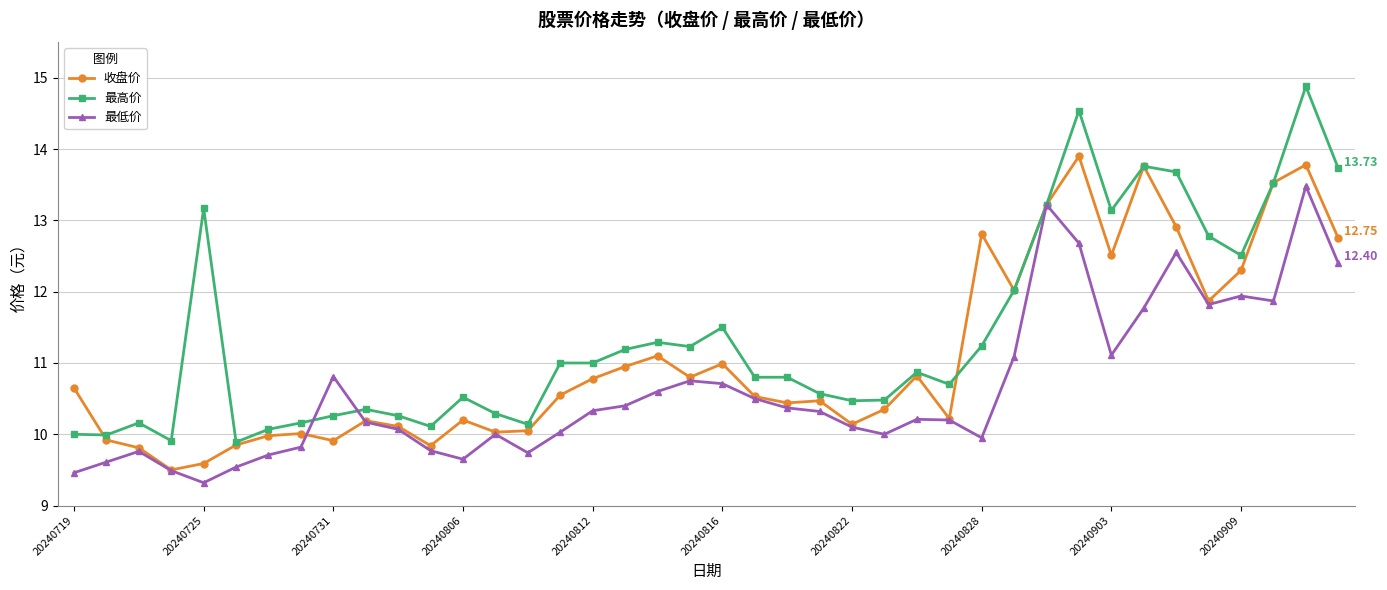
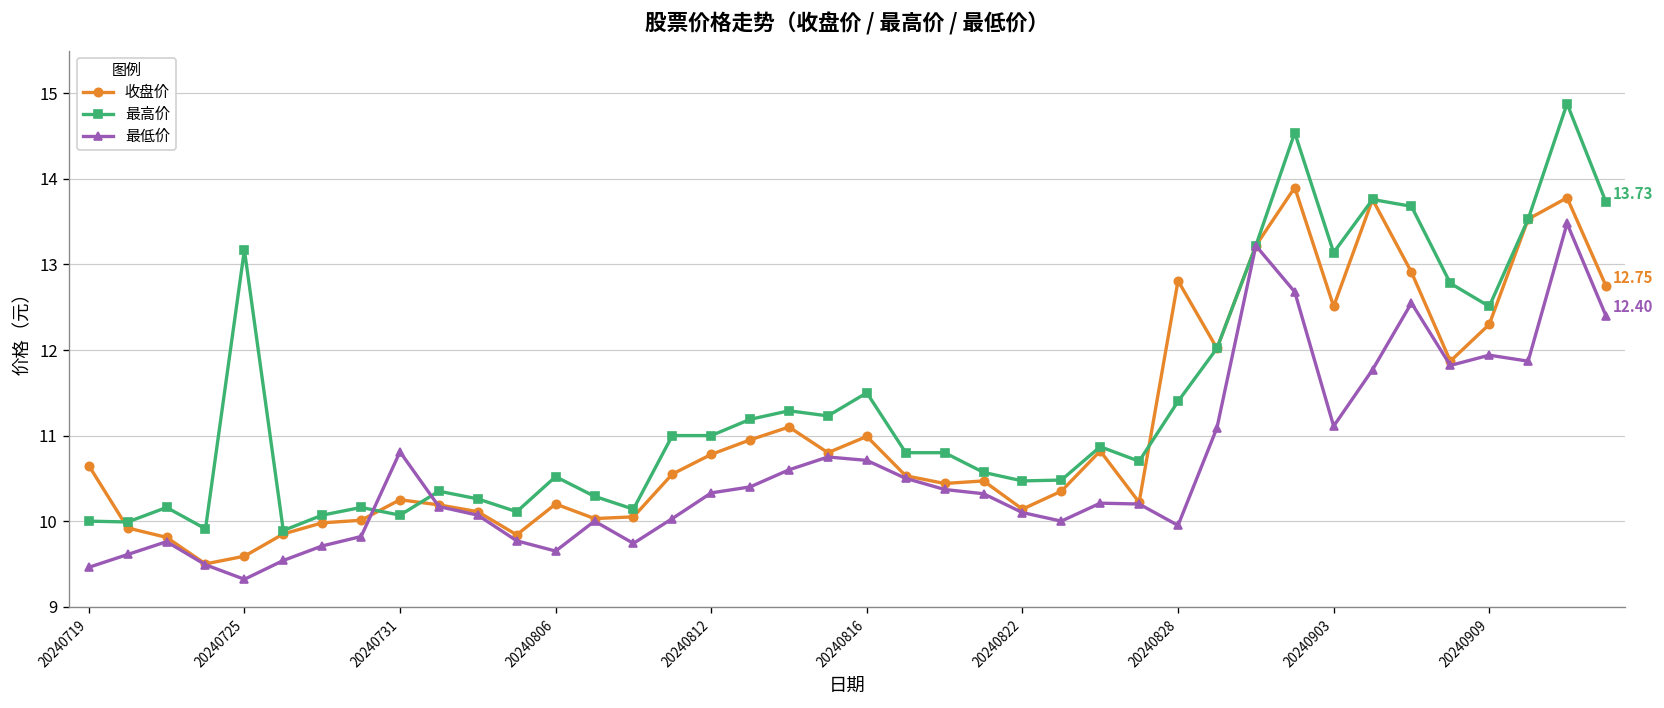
收盘价, 20240731: 9.9 -> 10.3
最高价, 20240731: 10.3 -> 10.1
最高价, 20240828: 11.2 -> 11.4
